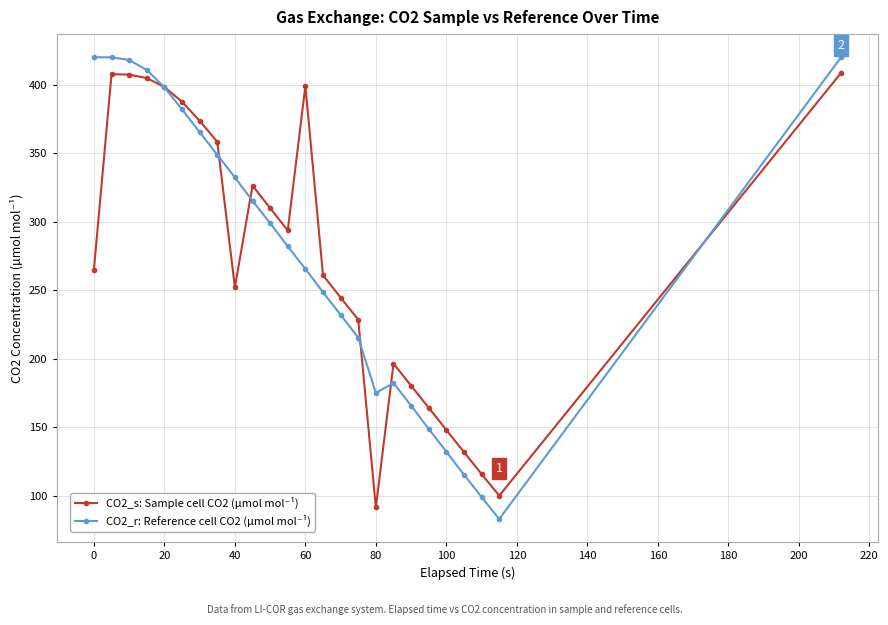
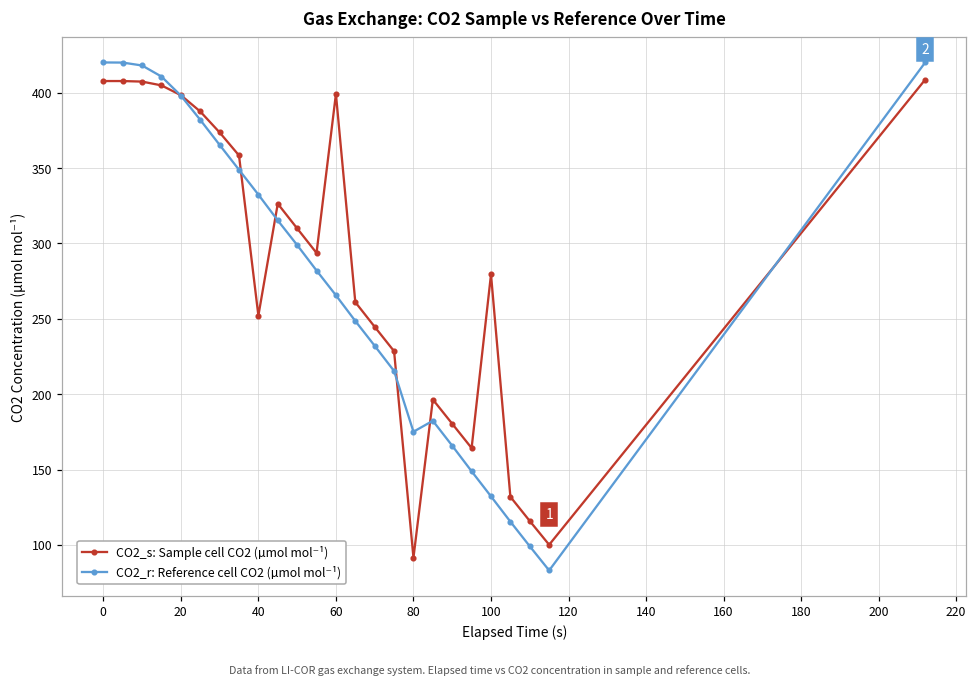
CO2_s: Sample cell CO2 (µmol mol⁻¹), 0: 265 -> 408
CO2_s: Sample cell CO2 (µmol mol⁻¹), 100: 148 -> 279
